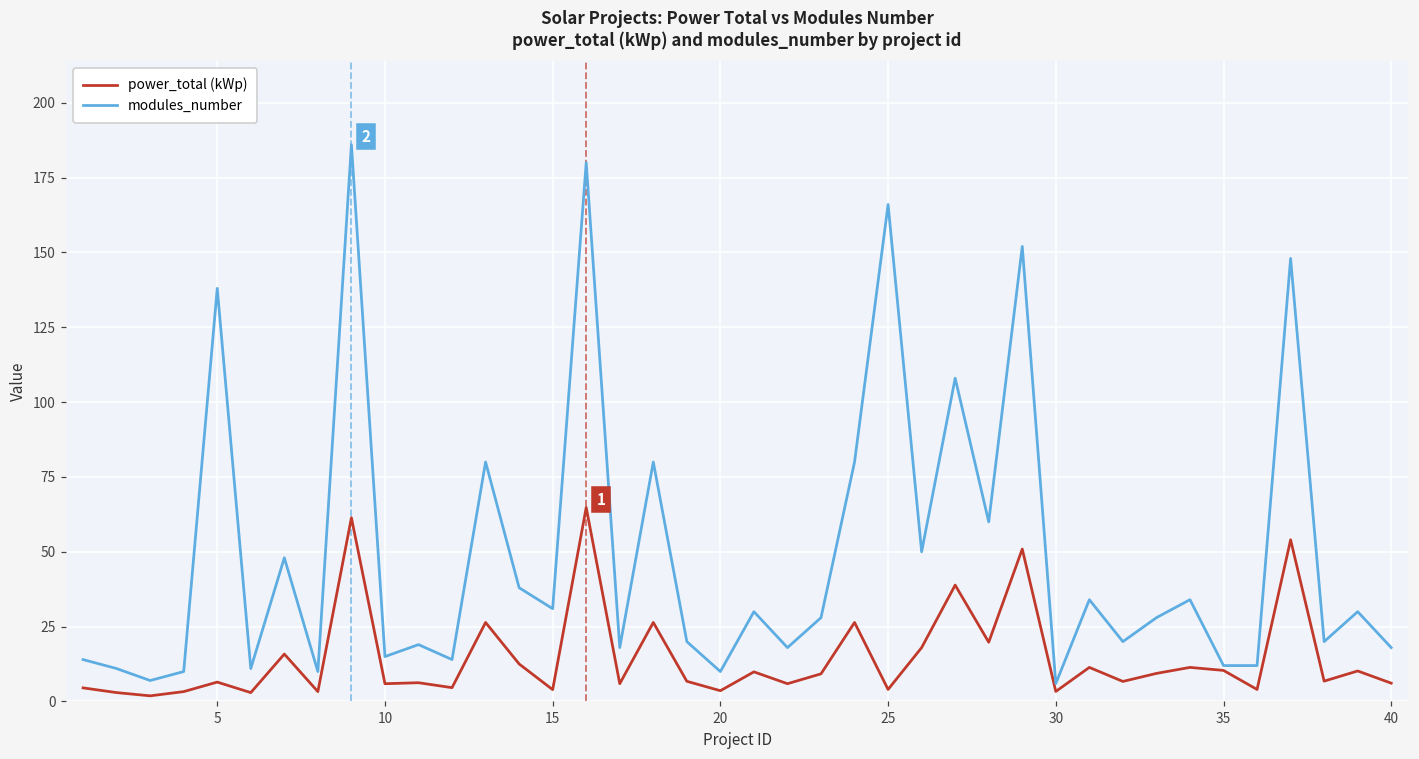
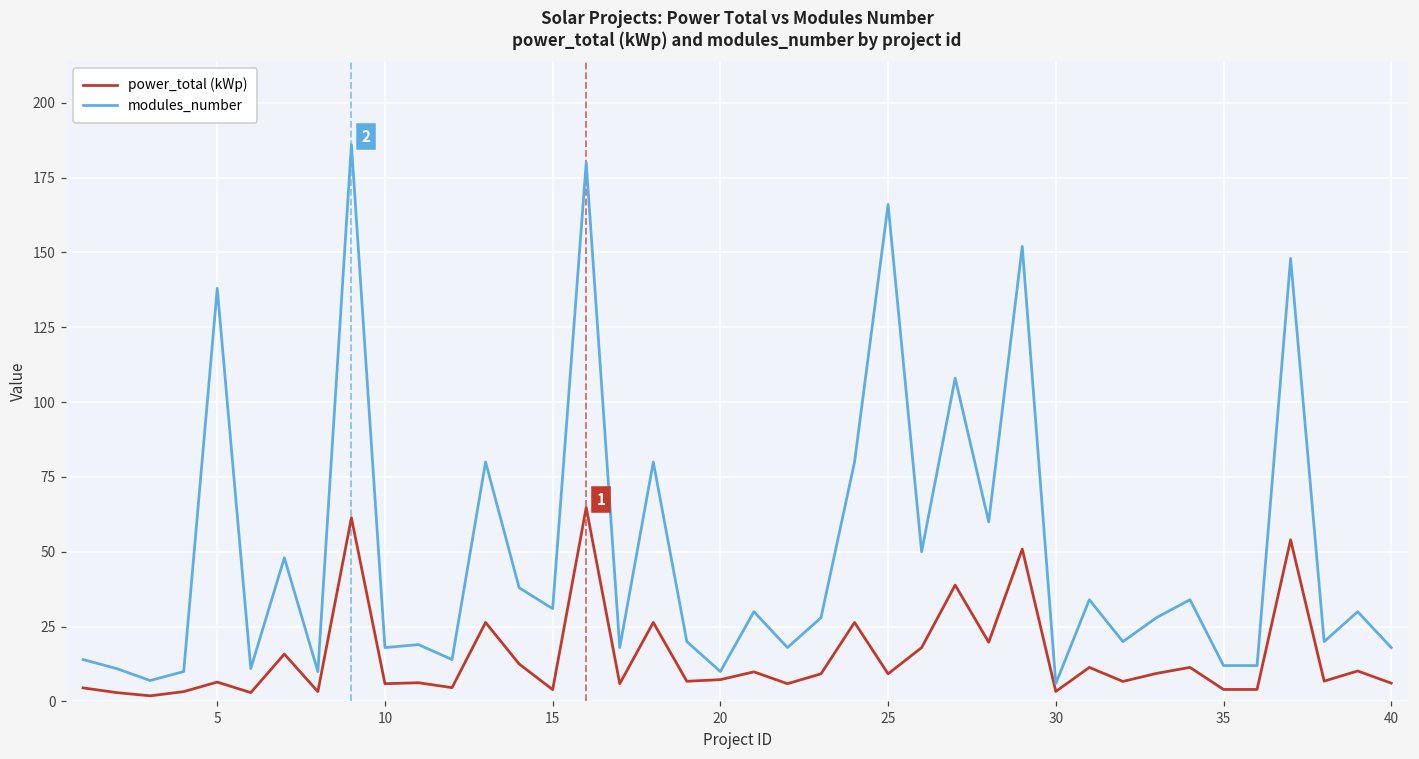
modules_number, 10: 15 -> 18
power_total (kWp), 20: 4 -> 7
power_total (kWp), 25: 4 -> 9
power_total (kWp), 35: 10 -> 4
